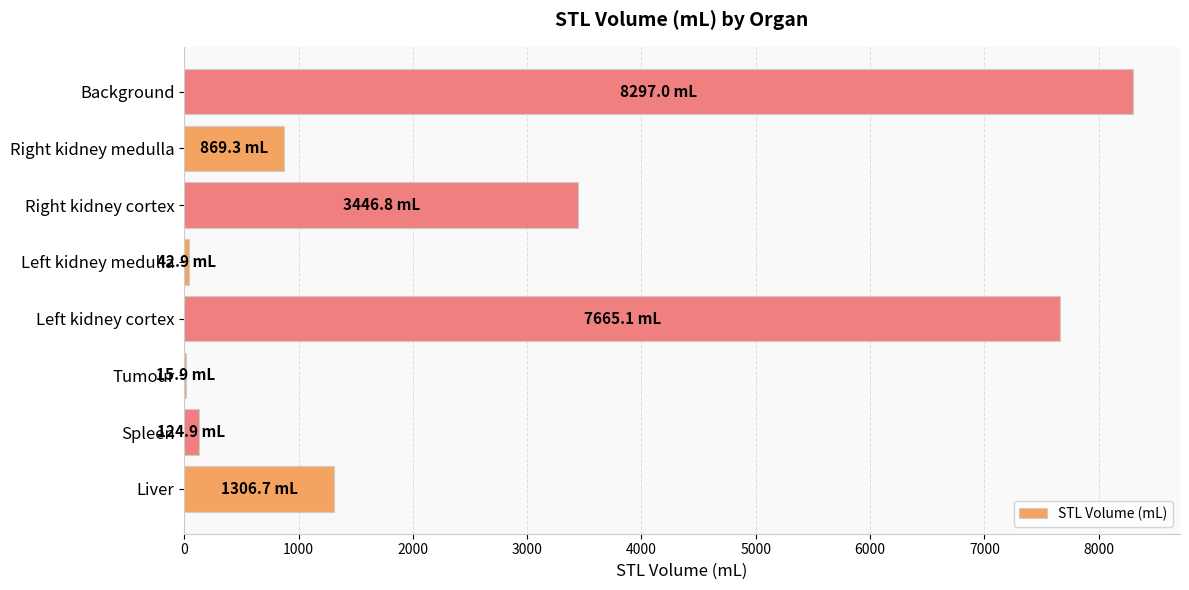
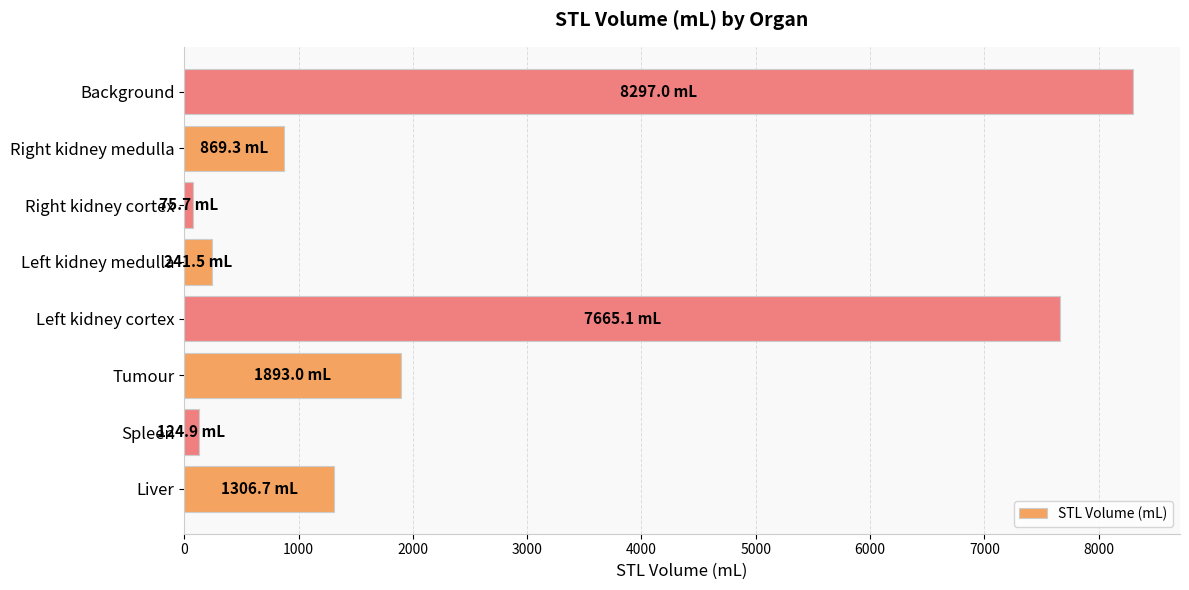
Right kidney cortex: 3446.8 -> 75.7
Left kidney medulla: 42.9 -> 241.5
Tumour: 15.9 -> 1893.0
